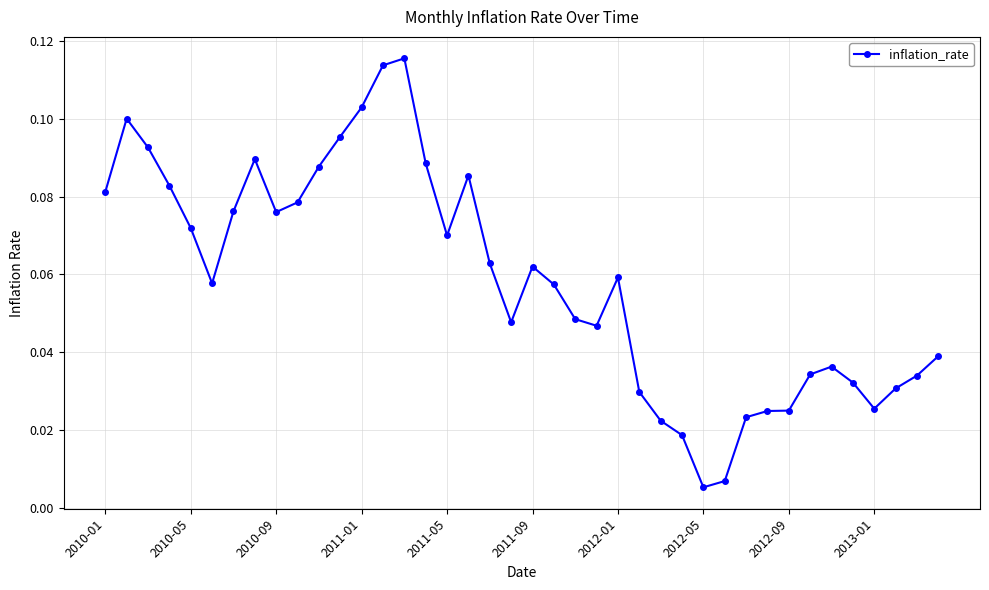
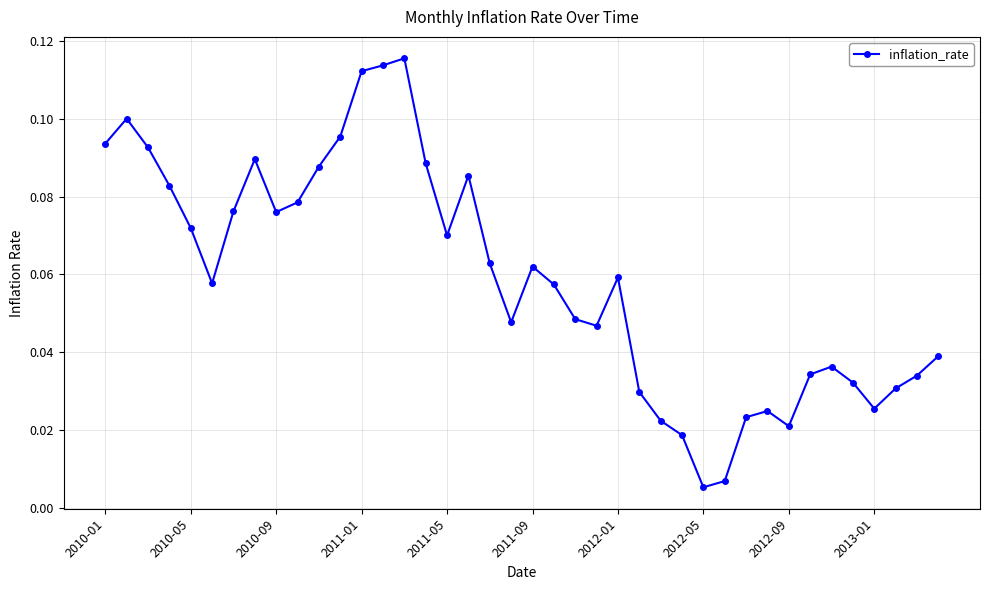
2010-01: 0.081 -> 0.094
2011-01: 0.103 -> 0.112
2012-09: 0.025 -> 0.021
